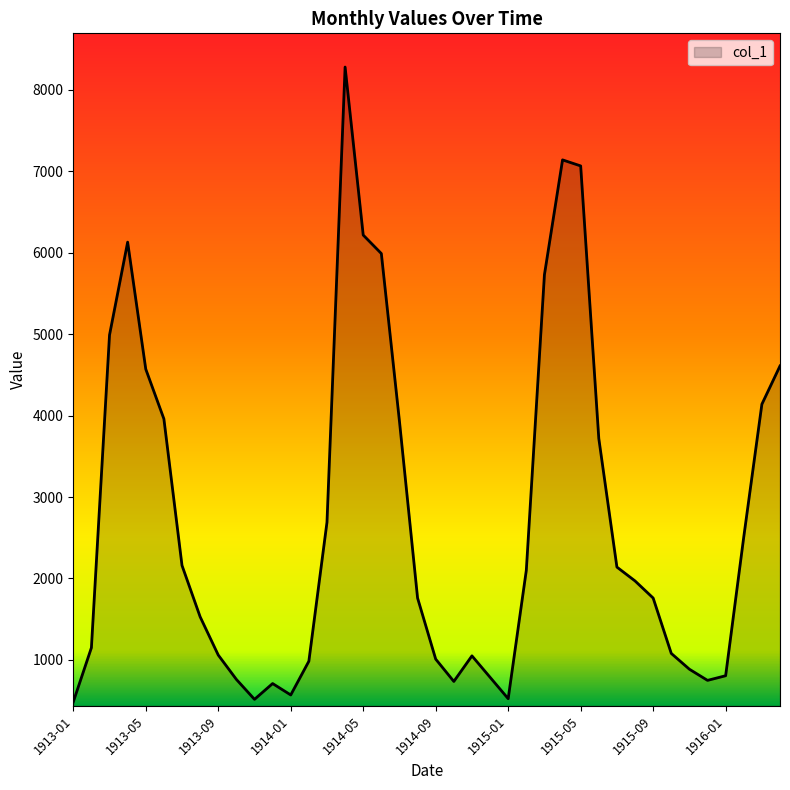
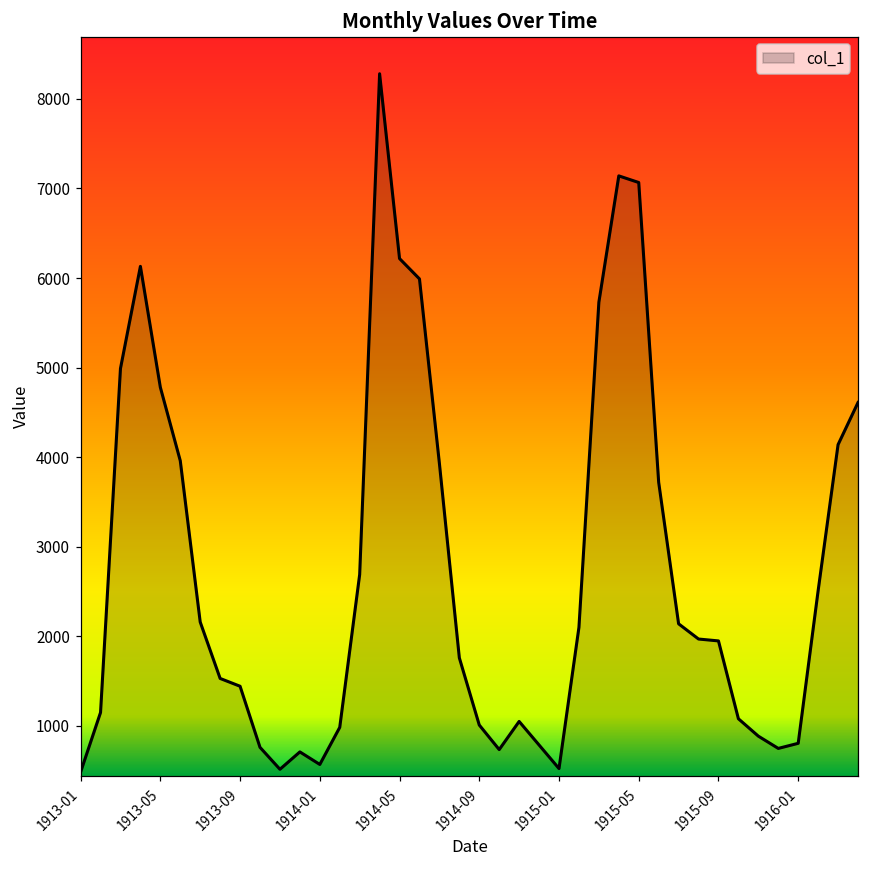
1913-05: 4600 -> 4800
1913-09: 1100 -> 1400
1915-09: 1800 -> 1900
